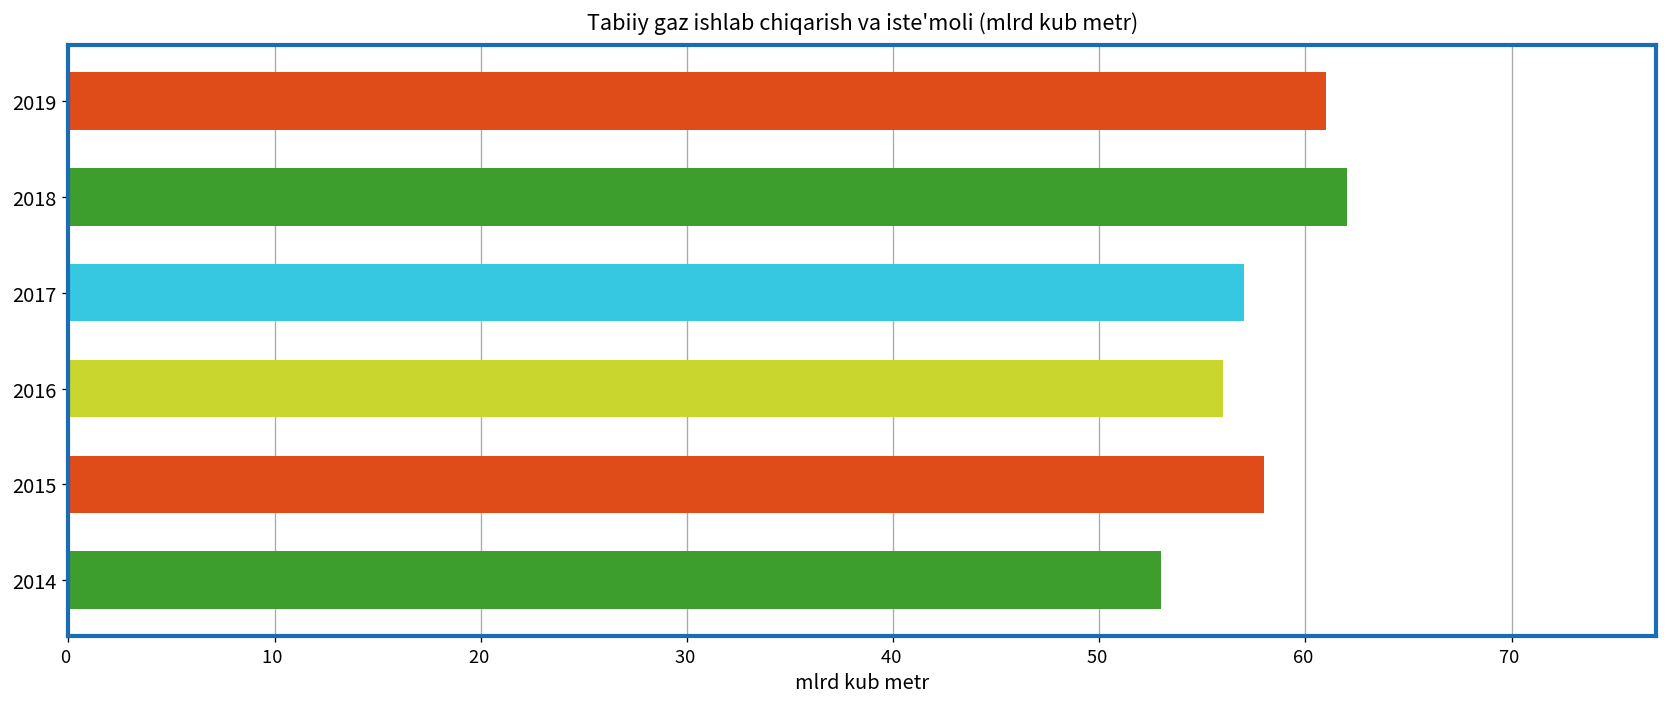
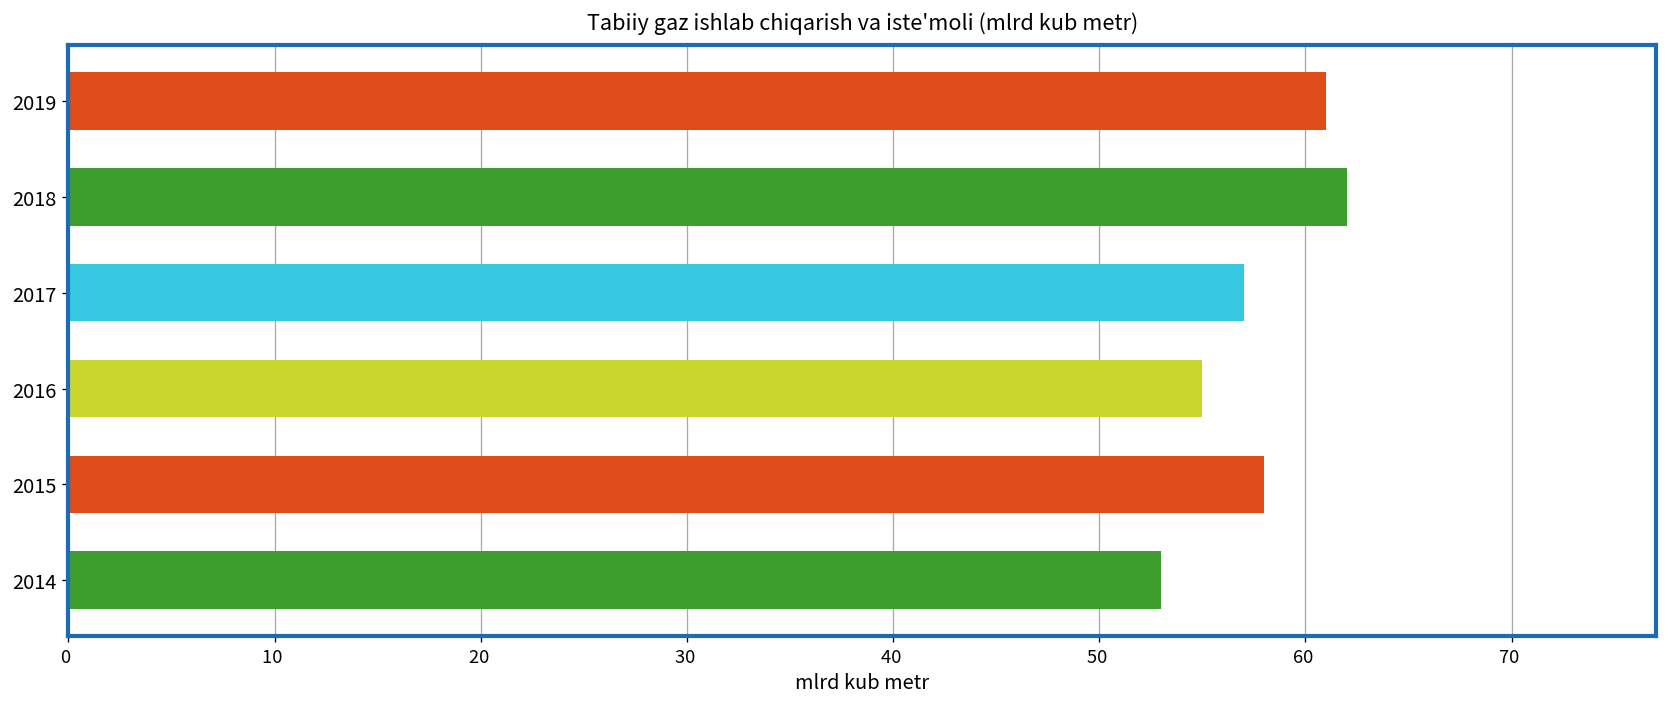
2016: 56 -> 55
